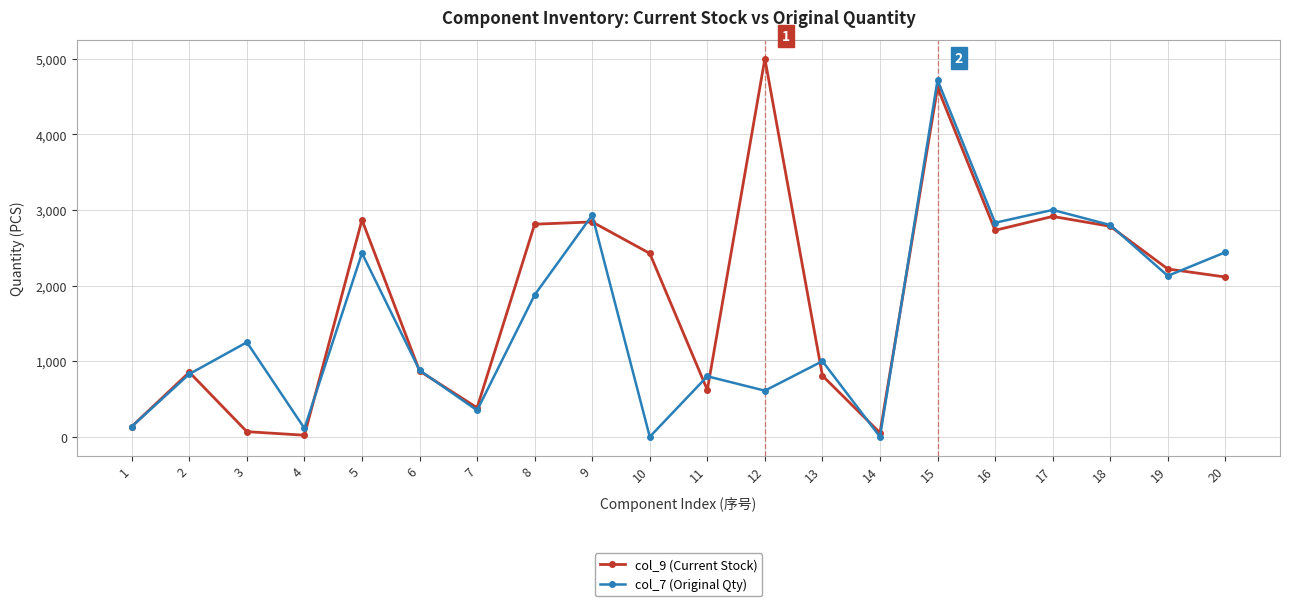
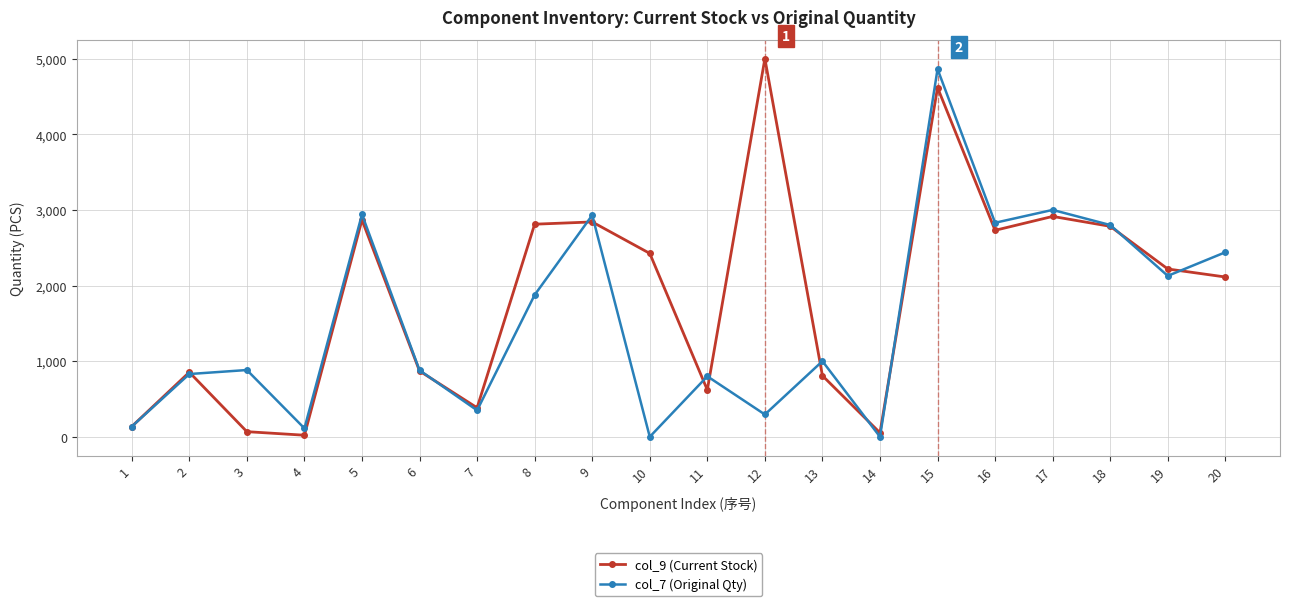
col_7 (Original Qty), 3: 1,300 -> 900
col_7 (Original Qty), 5: 2,400 -> 2,900
col_7 (Original Qty), 12: 600 -> 300
col_7 (Original Qty), 15: 4,700 -> 4,900
